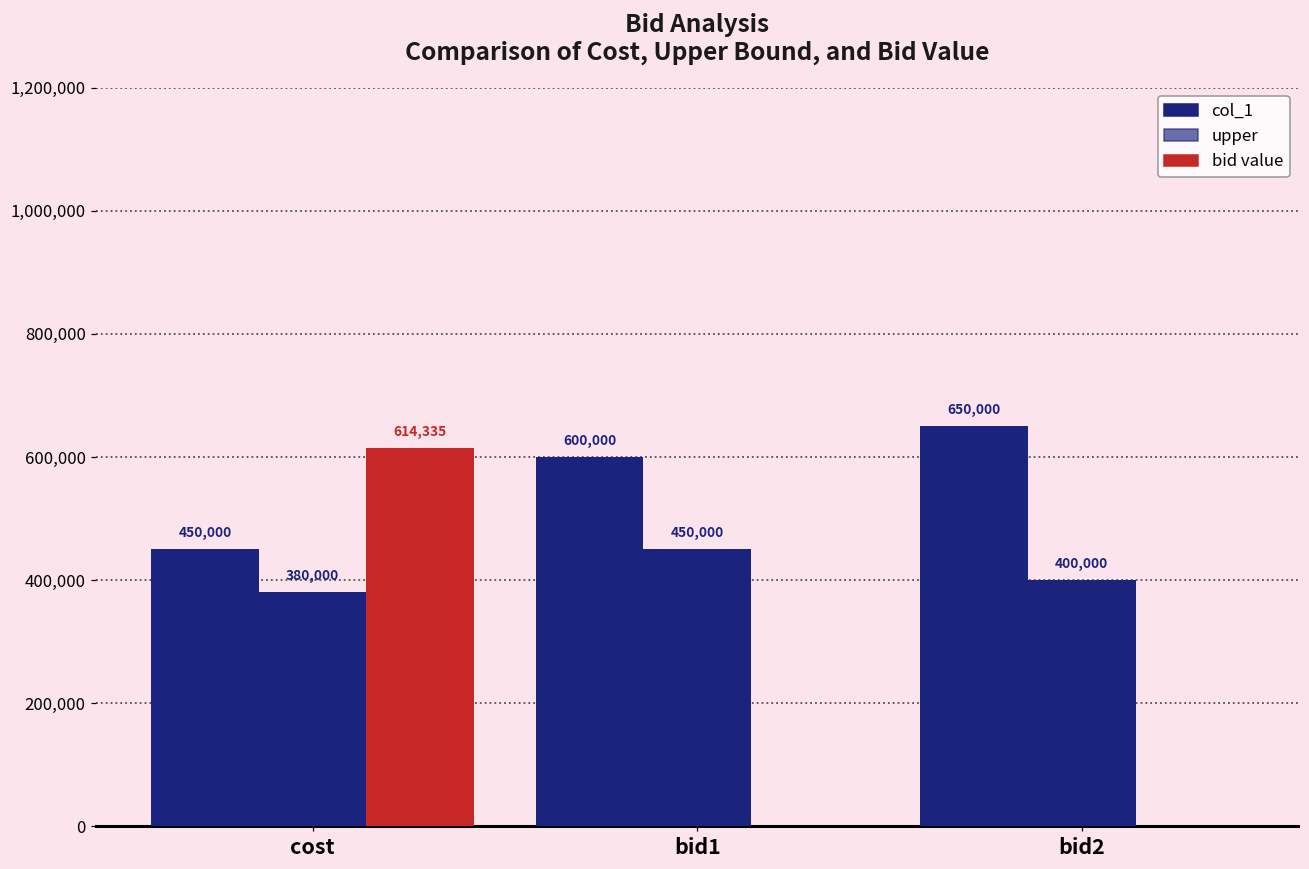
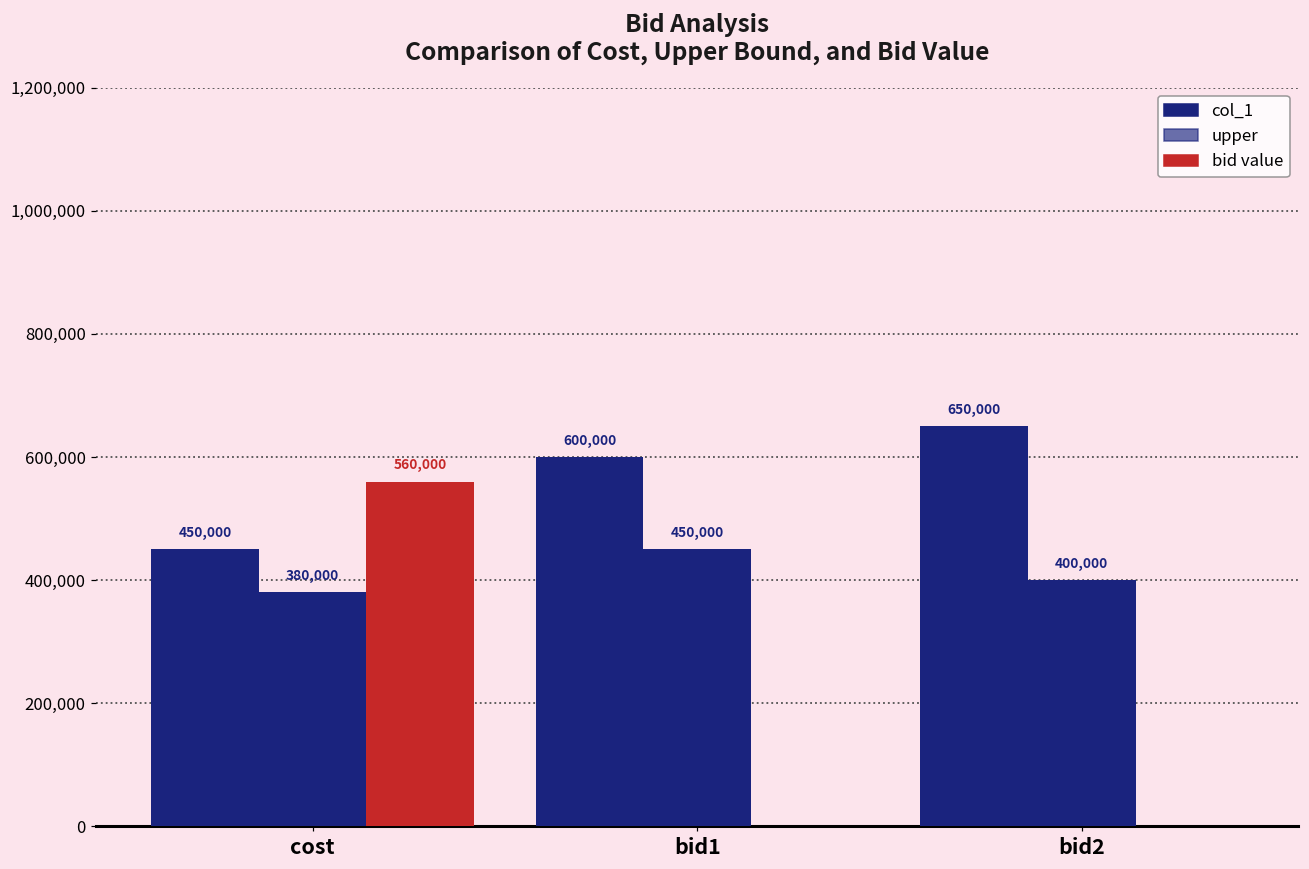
bid value, cost: 614,335 -> 560,000
